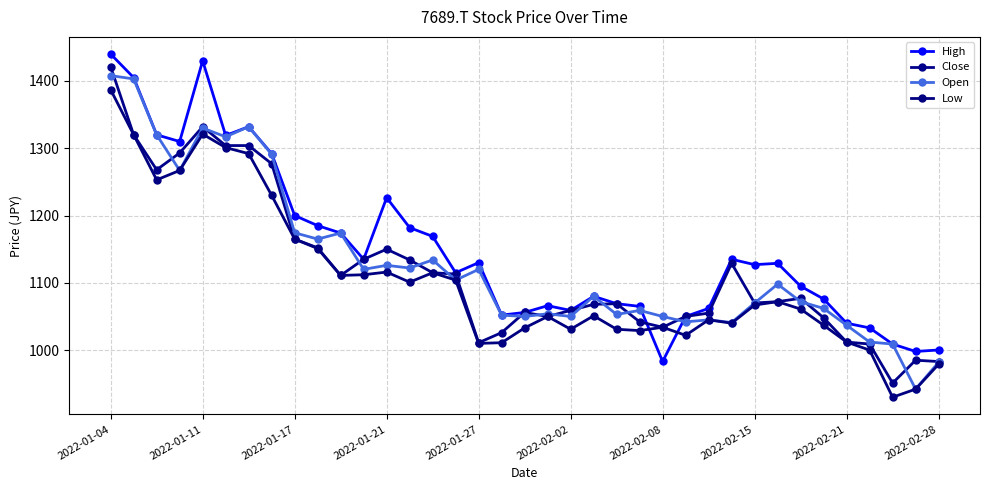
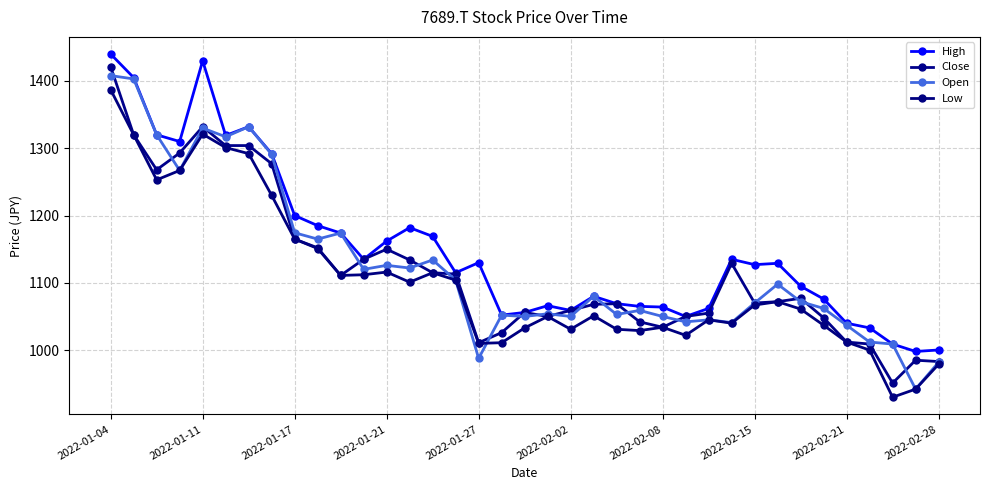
High, 2022-01-21: 1230 -> 1160
Open, 2022-01-27: 1120 -> 990
High, 2022-02-08: 980 -> 1060
